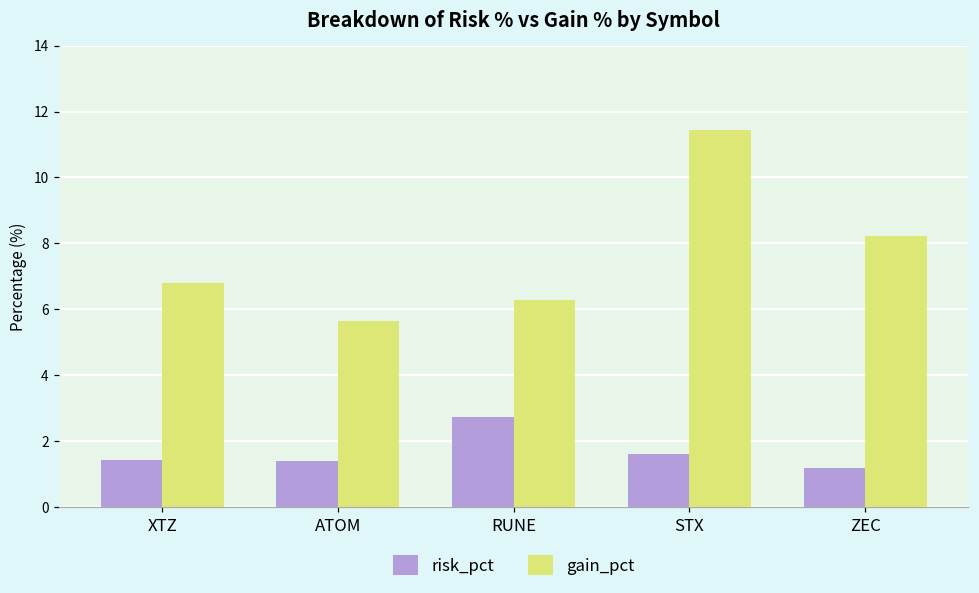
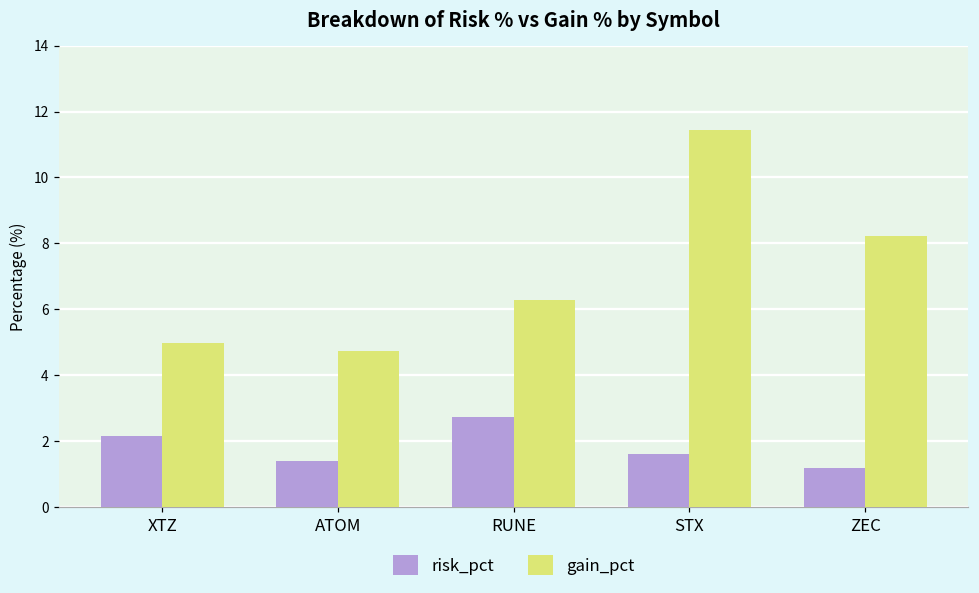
risk_pct, XTZ: 1.4 -> 2.2
gain_pct, XTZ: 6.8 -> 5.0
gain_pct, ATOM: 5.7 -> 4.7
